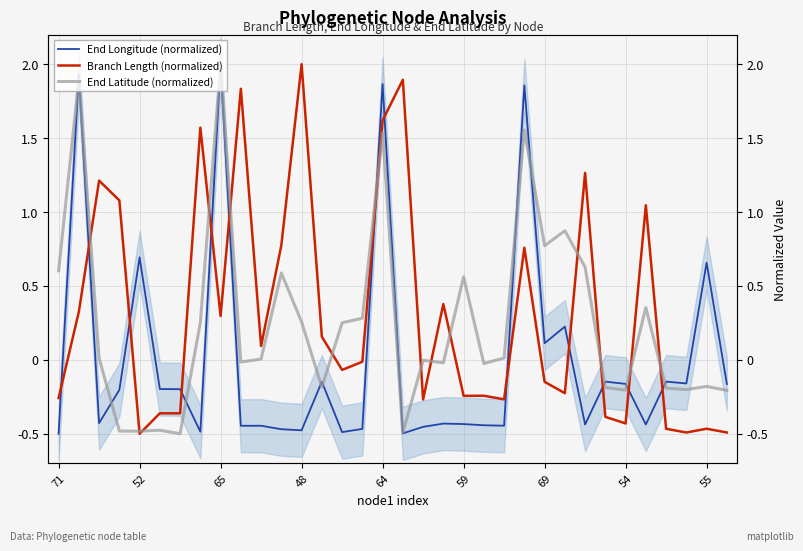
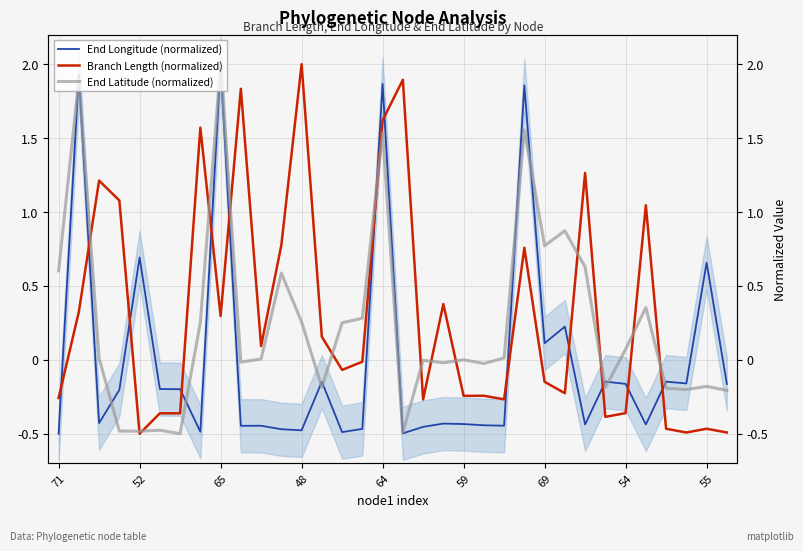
End Latitude (normalized), 59: 0.56 -> 0.00
Branch Length (normalized), 54: -0.43 -> -0.36
End Latitude (normalized), 54: -0.20 -> 0.07
